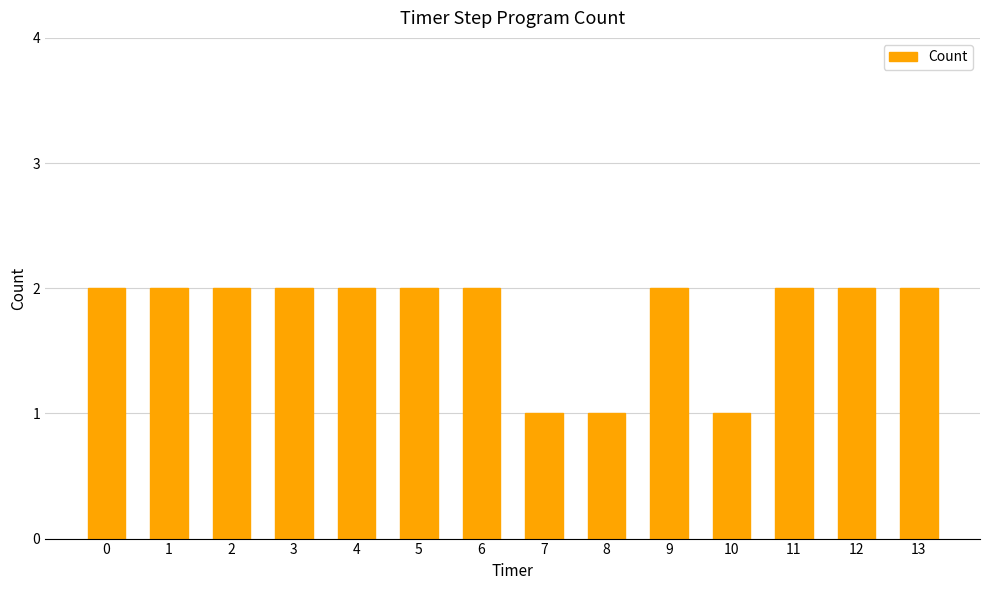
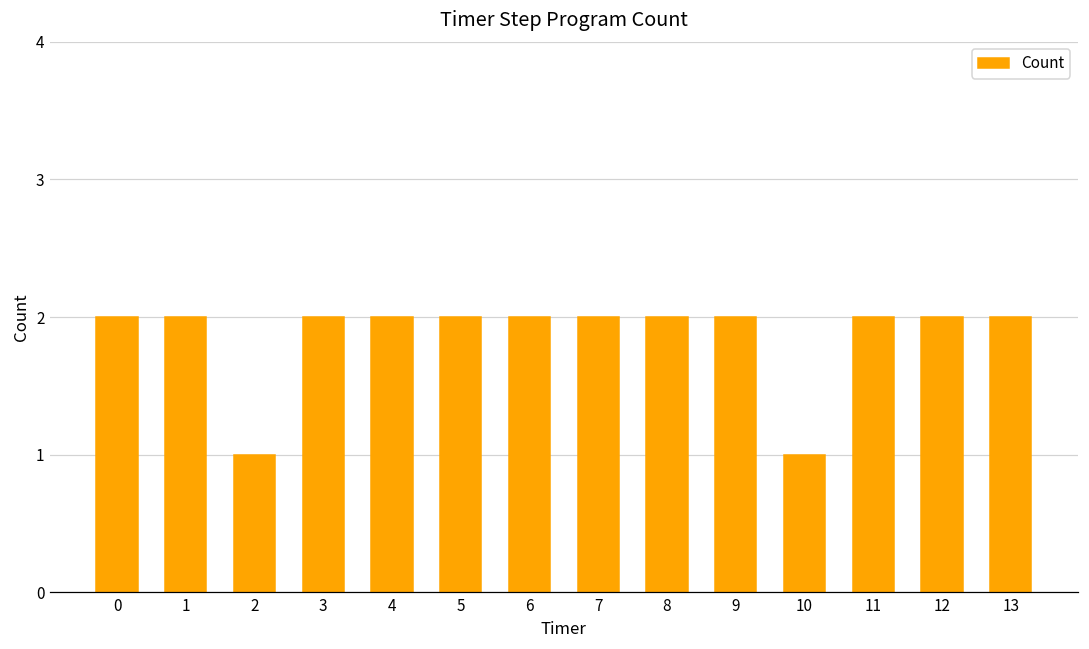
2: 2 -> 1
7: 1 -> 2
8: 1 -> 2
